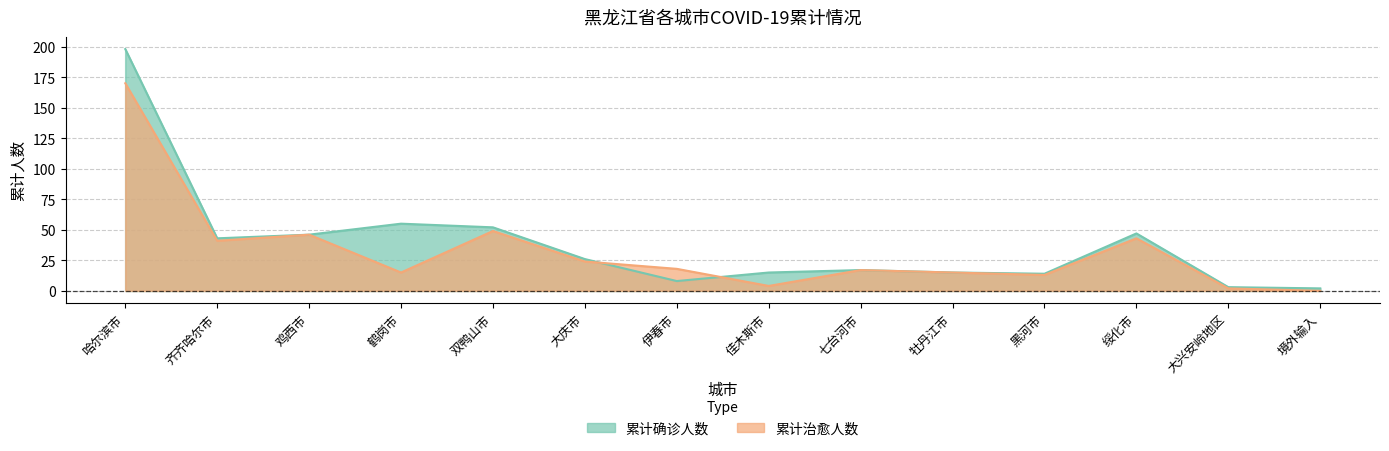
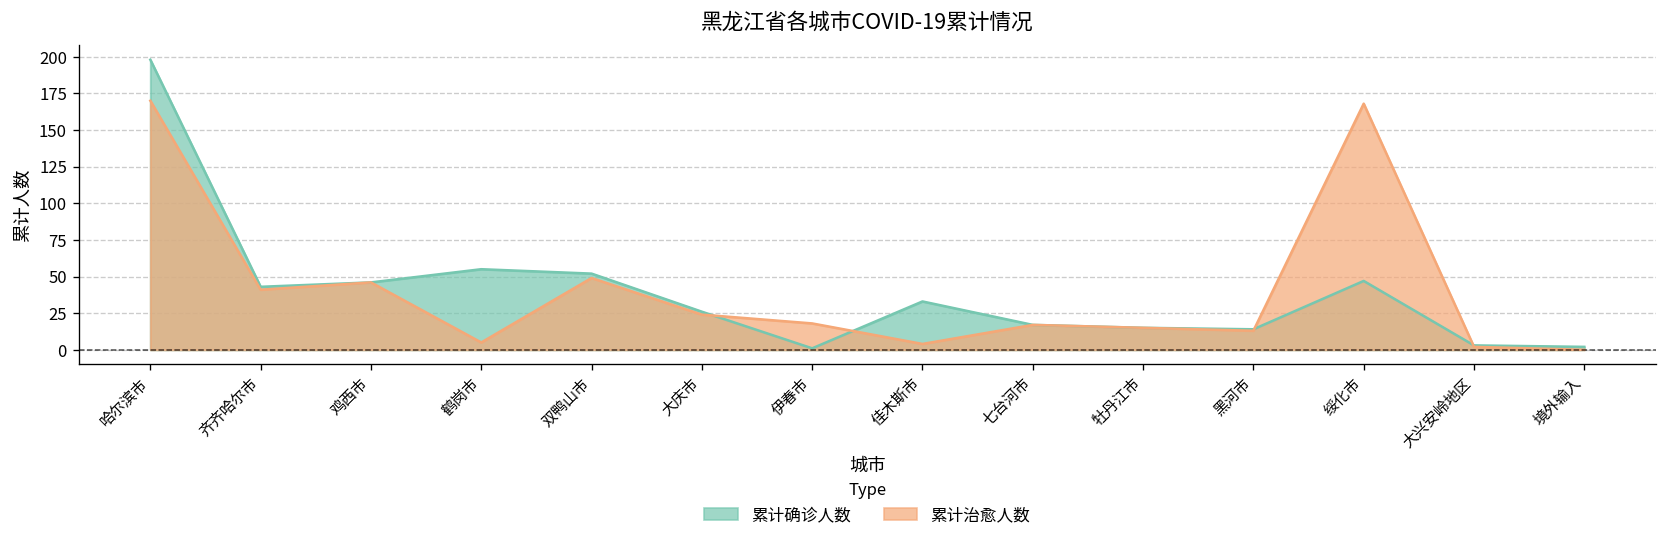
累计治愈人数, 鹤岗市: 15 -> 5
累计确诊人数, 伊春市: 8 -> 1
累计确诊人数, 佳木斯市: 15 -> 33
累计治愈人数, 绥化市: 43 -> 168
